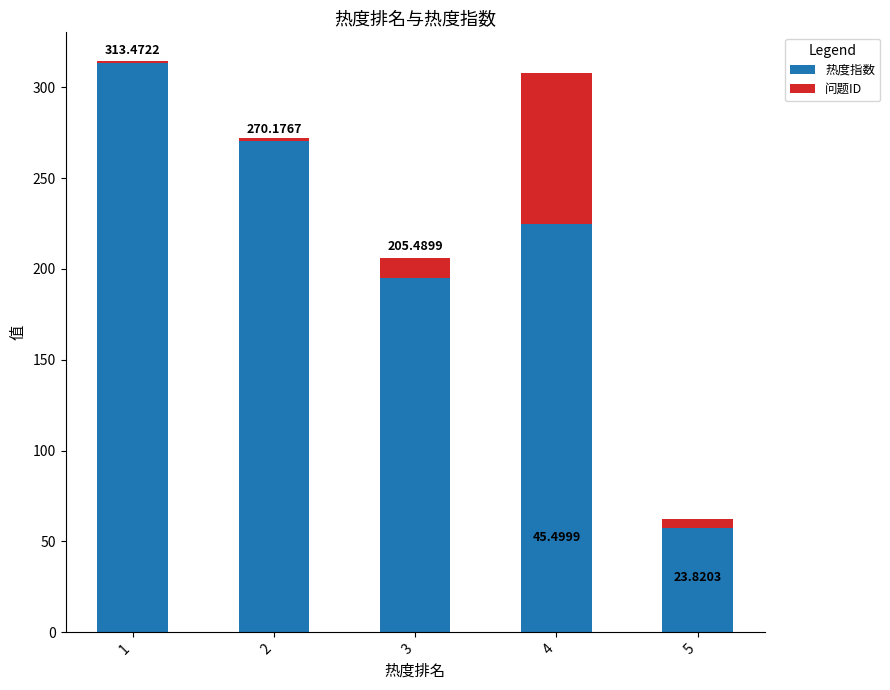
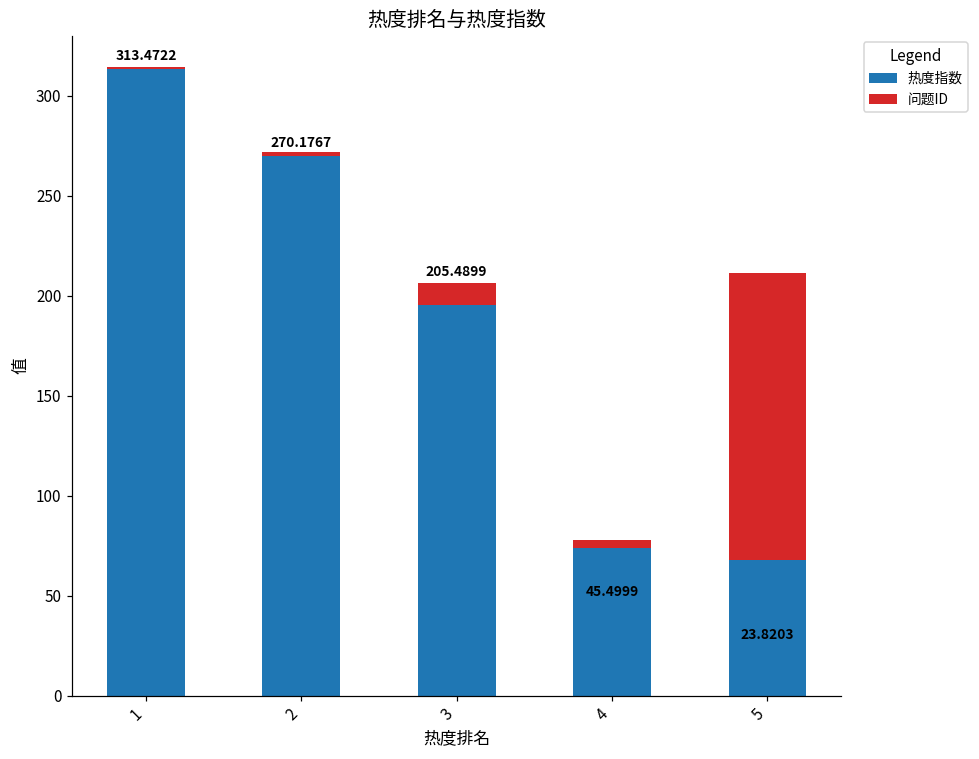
热度指数, 4: 225 -> 74
问题ID, 4: 83 -> 4
热度指数, 5: 57 -> 68
问题ID, 5: 5 -> 144
